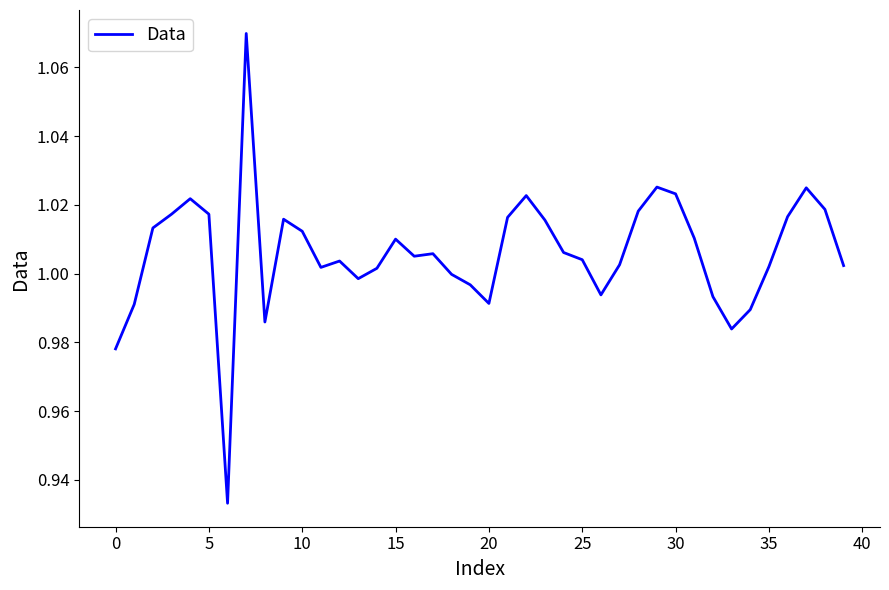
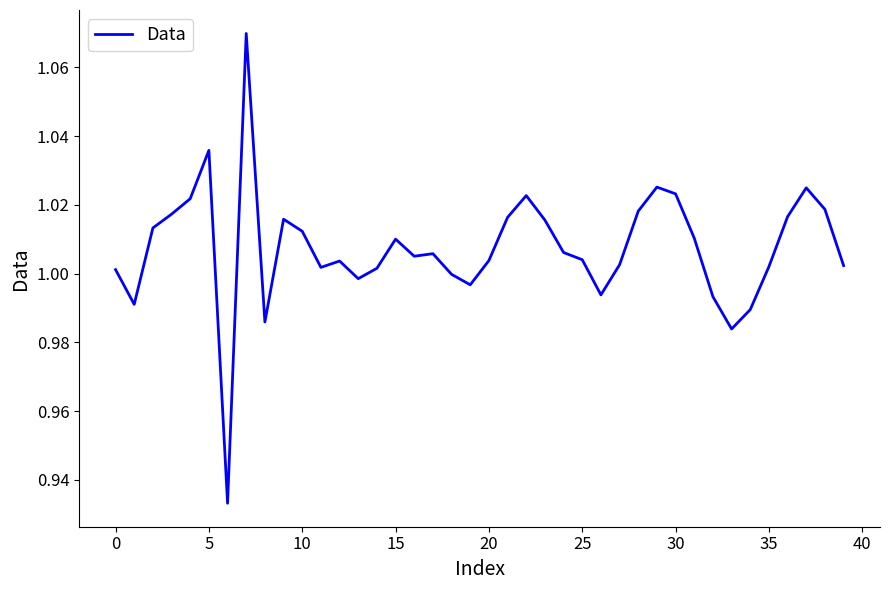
0: 0.978 -> 1.001
5: 1.017 -> 1.036
20: 0.991 -> 1.004
